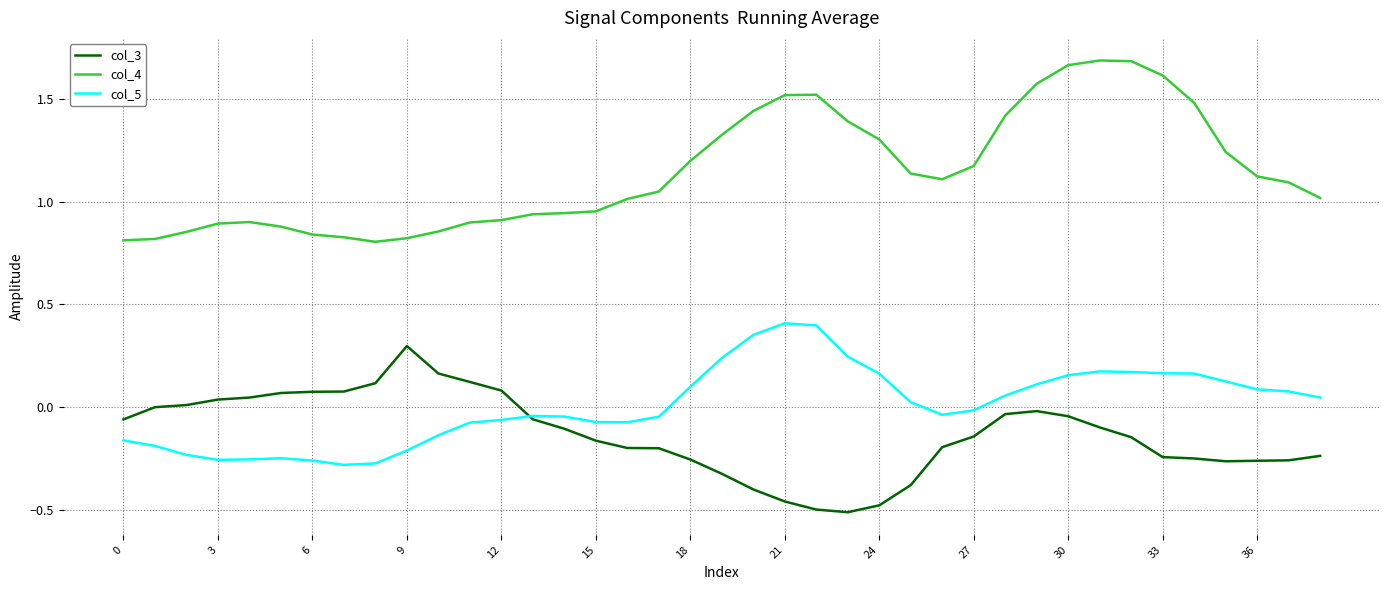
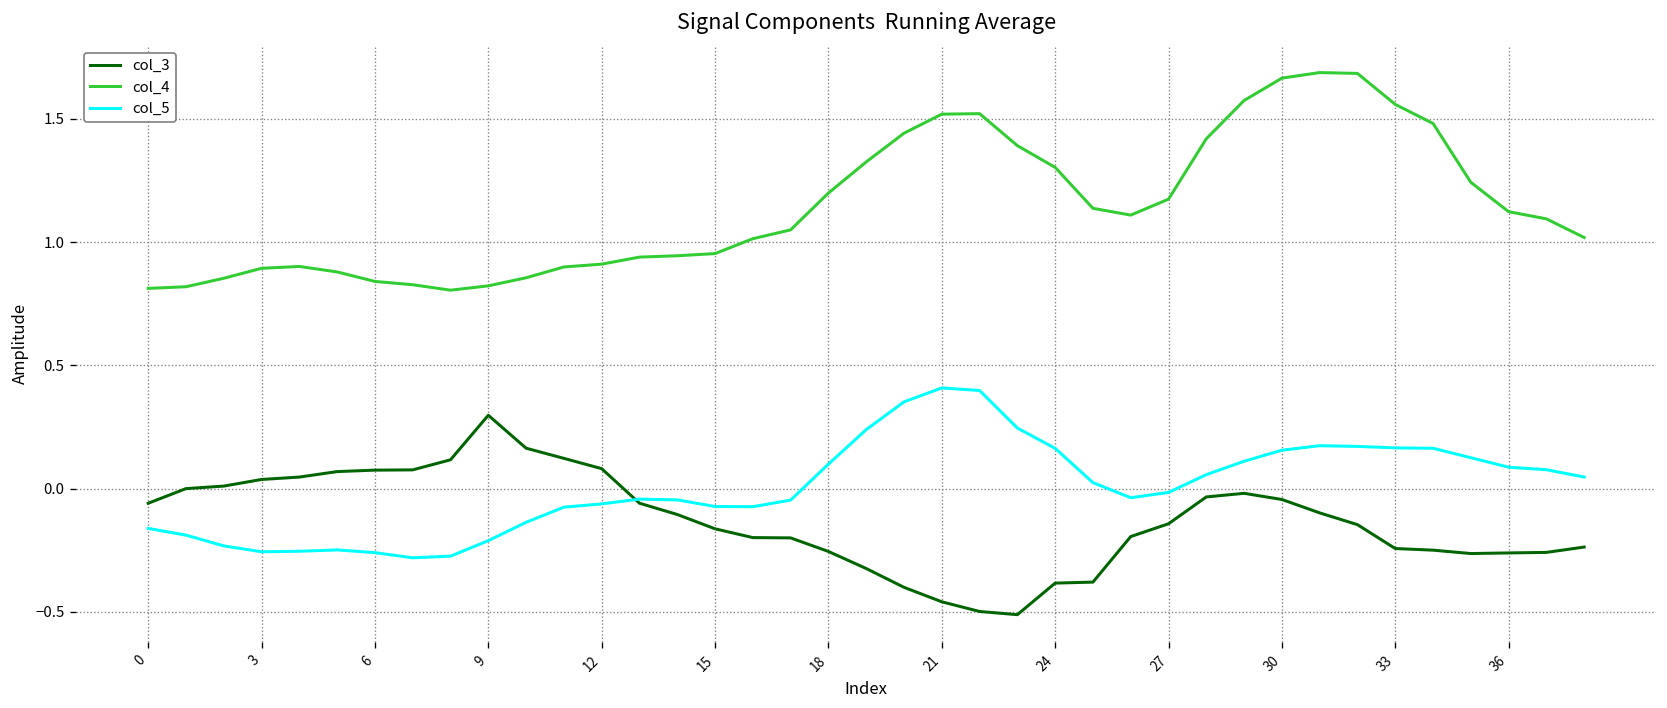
col_3, 24: -0.48 -> -0.38
col_4, 33: 1.61 -> 1.56
